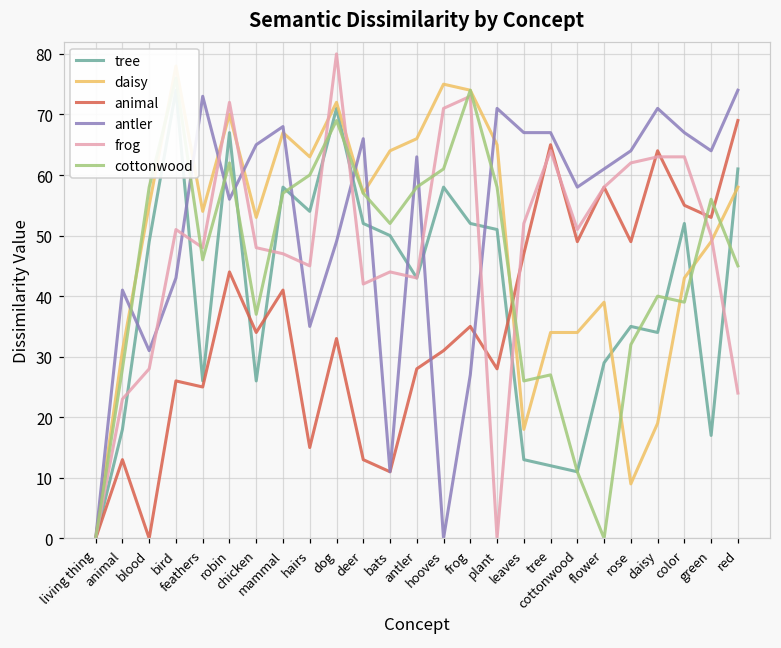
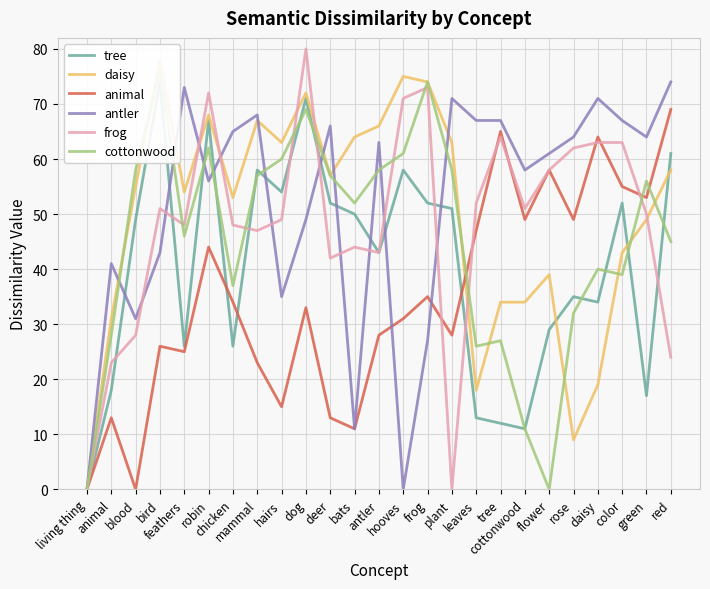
daisy, robin: 70 -> 68
animal, mammal: 41 -> 23
frog, hairs: 45 -> 49
daisy, plant: 65 -> 63
